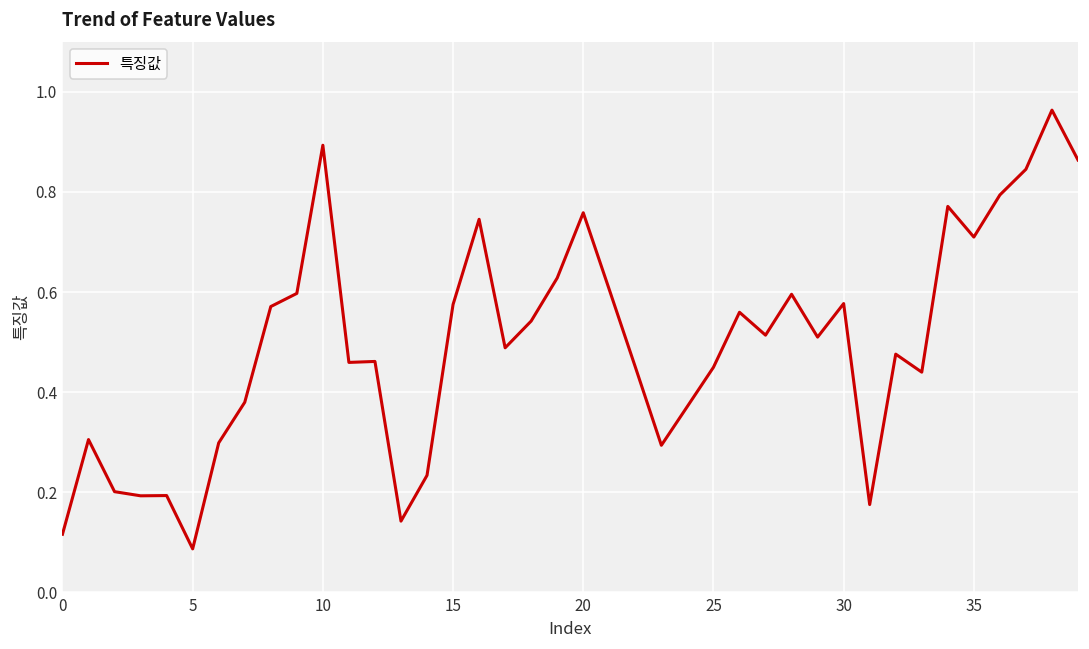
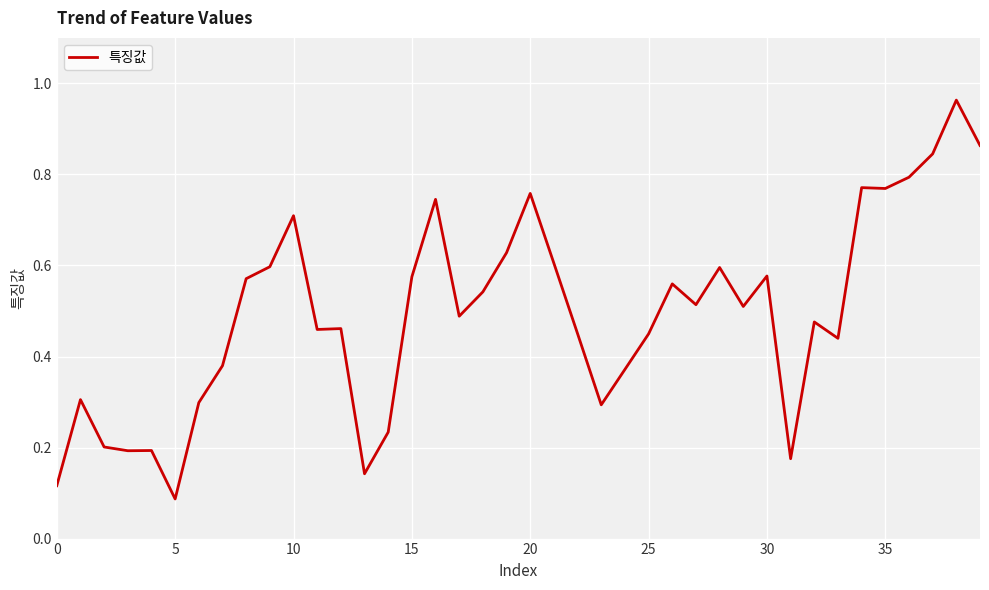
10: 0.89 -> 0.71
35: 0.71 -> 0.77
